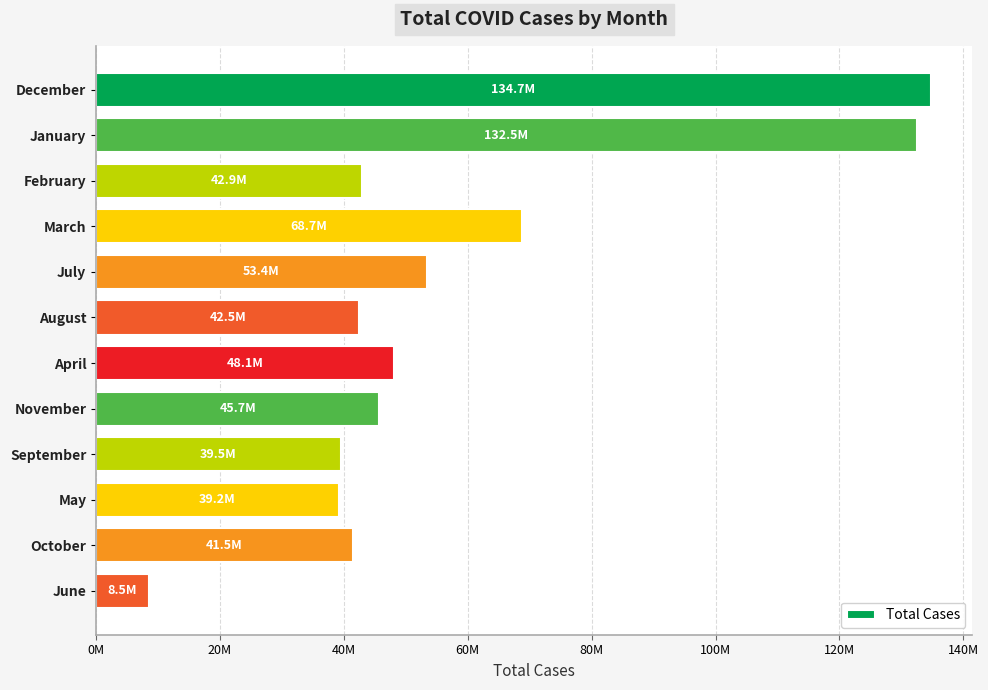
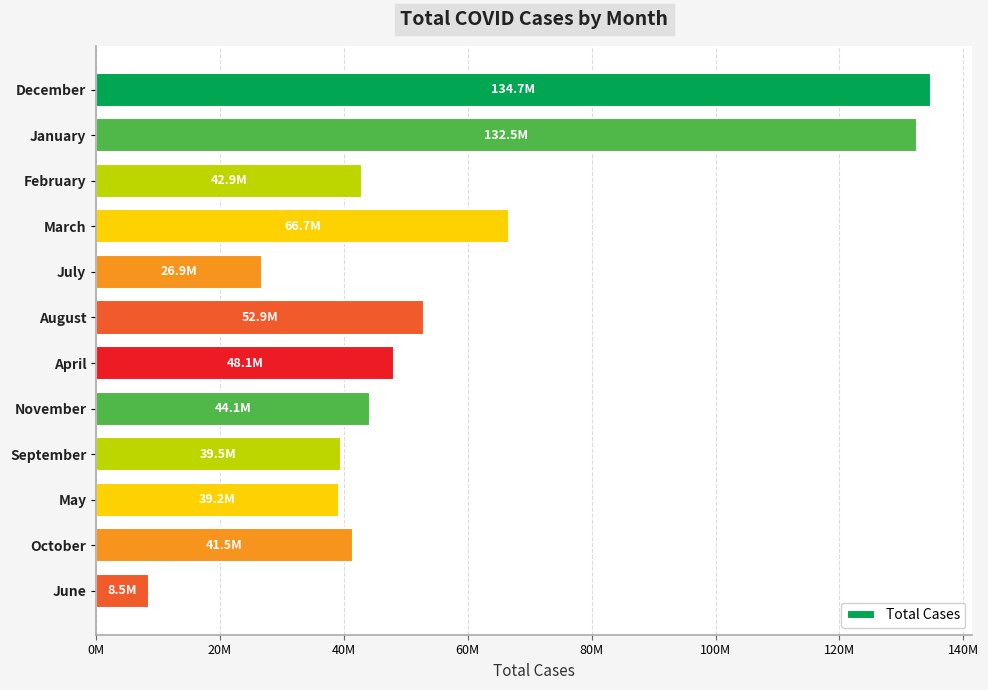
March: 68.7M -> 66.7M
July: 53.4M -> 26.9M
August: 42.5M -> 52.9M
November: 45.7M -> 44.1M
